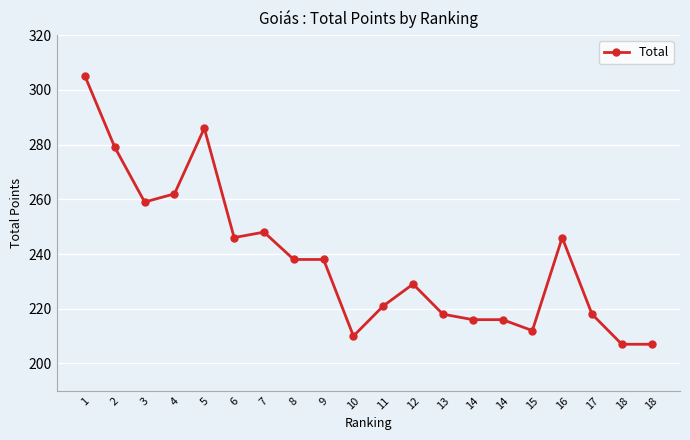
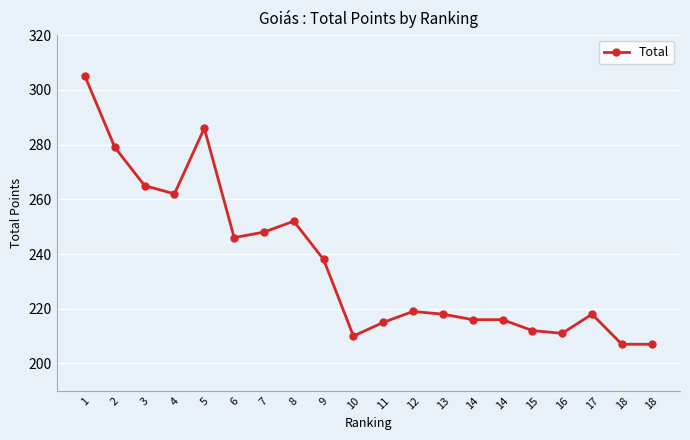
3: 259 -> 265
8: 238 -> 252
11: 221 -> 215
12: 229 -> 219
16: 246 -> 211
